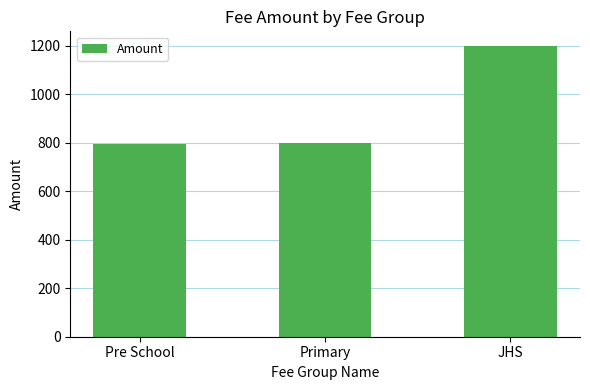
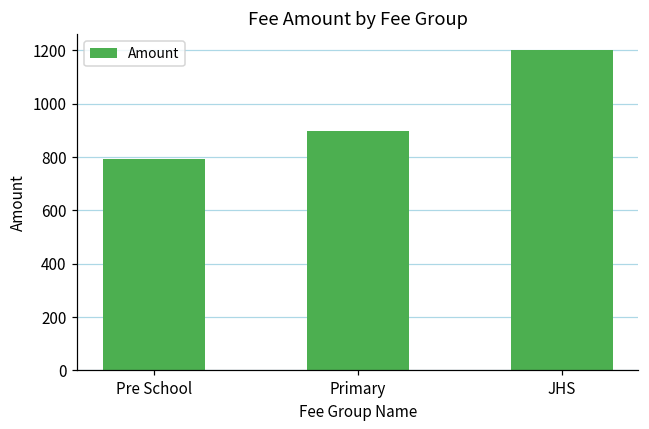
Primary: 800 -> 900
